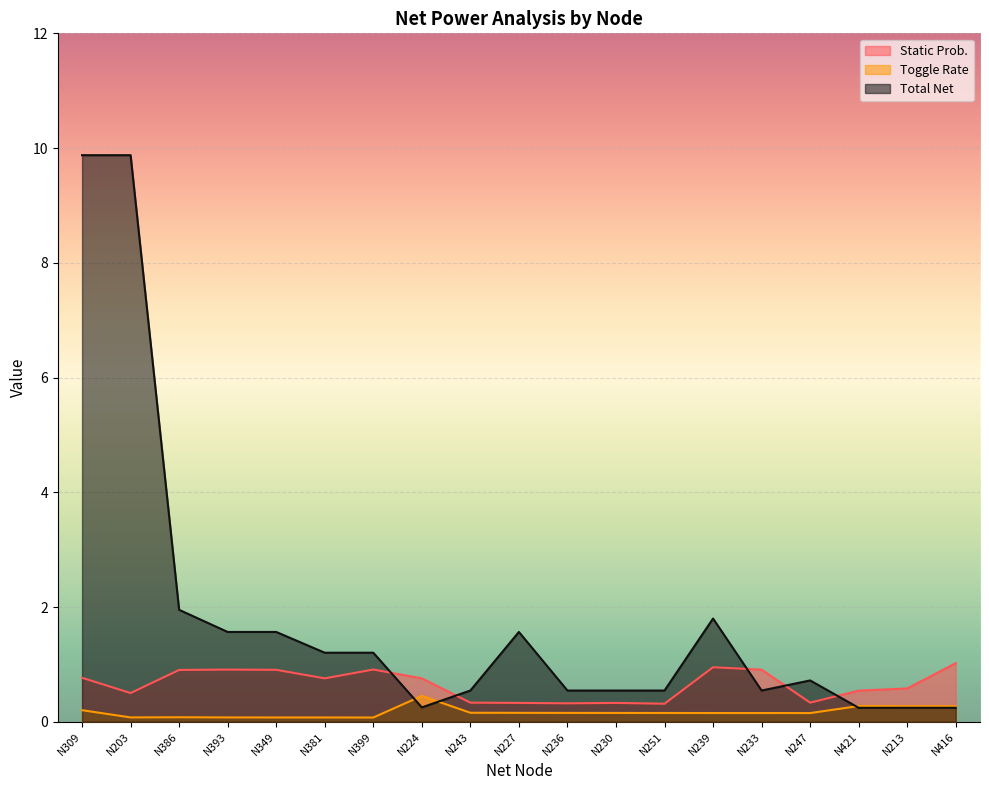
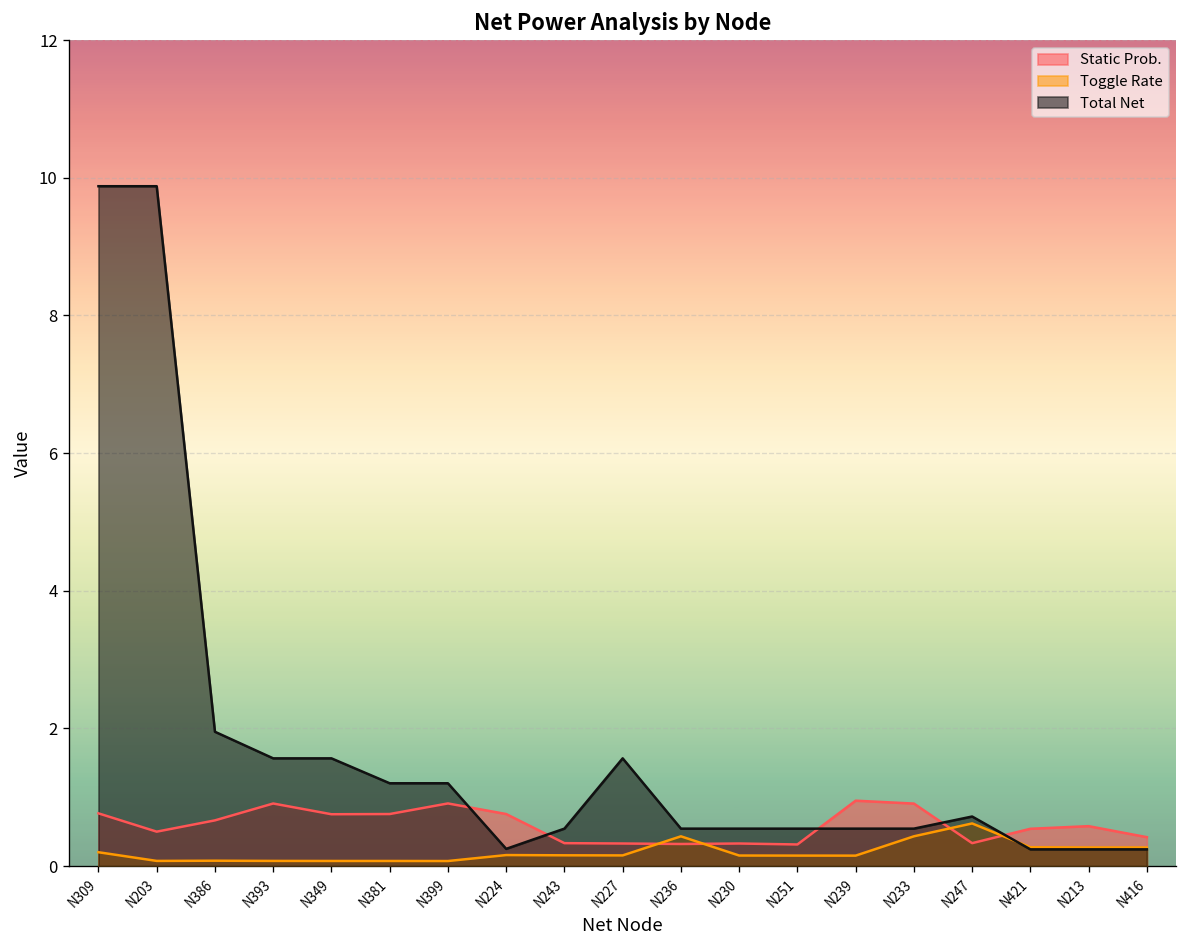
Static Prob., N386: 0.9 -> 0.7
Static Prob., N349: 0.9 -> 0.8
Toggle Rate, N224: 0.5 -> 0.2
Toggle Rate, N236: 0.2 -> 0.4
Total Net, N239: 1.8 -> 0.5
Toggle Rate, N233: 0.2 -> 0.4
Toggle Rate, N247: 0.2 -> 0.6
Static Prob., N416: 1.0 -> 0.4
